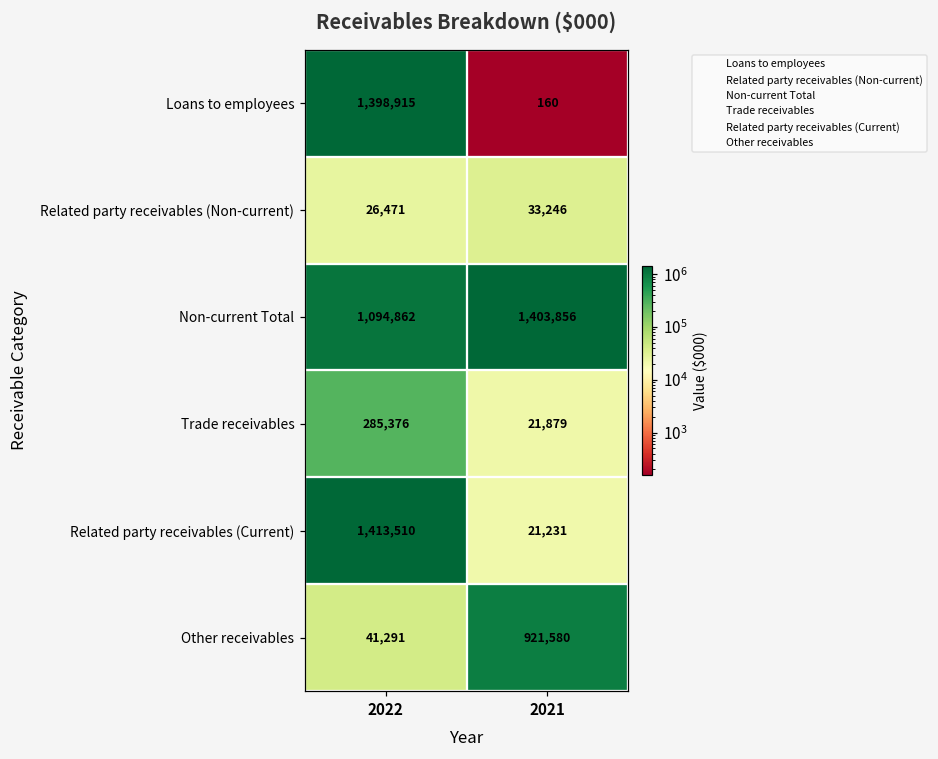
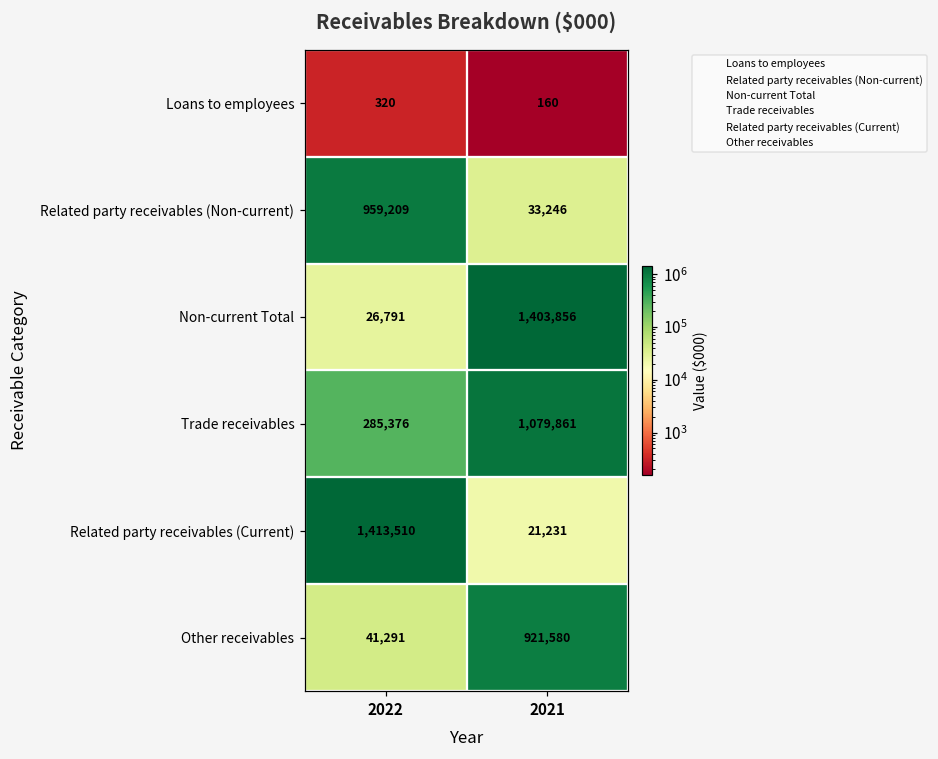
Loans to employees, 2022: 1,398,915 -> 320
Related party receivables (Non-current), 2022: 26,471 -> 959,209
Non-current Total, 2022: 1,094,862 -> 26,791
Trade receivables, 2021: 21,879 -> 1,079,861
